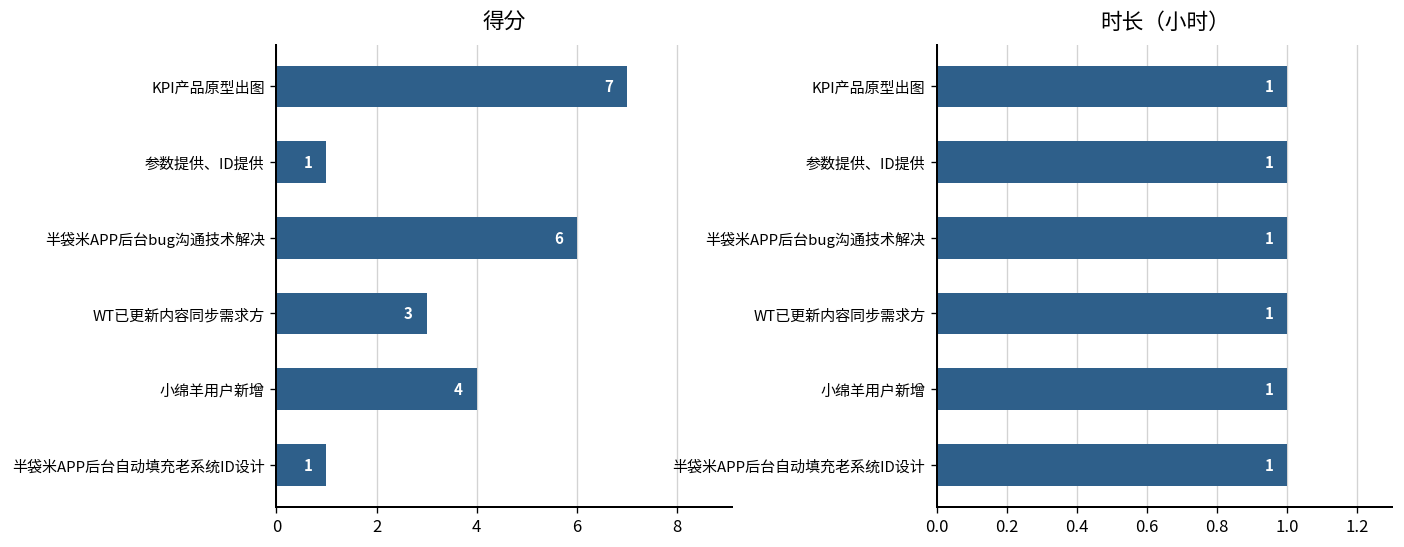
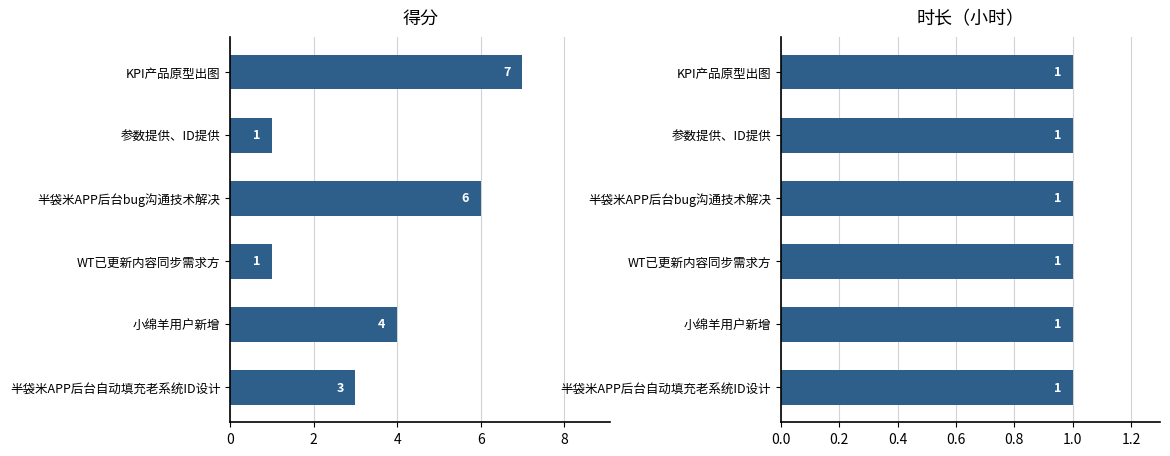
得分, WT已更新内容同步需求方: 3 -> 1
得分, 半袋米APP后台自动填充老系统ID设计: 1 -> 3
